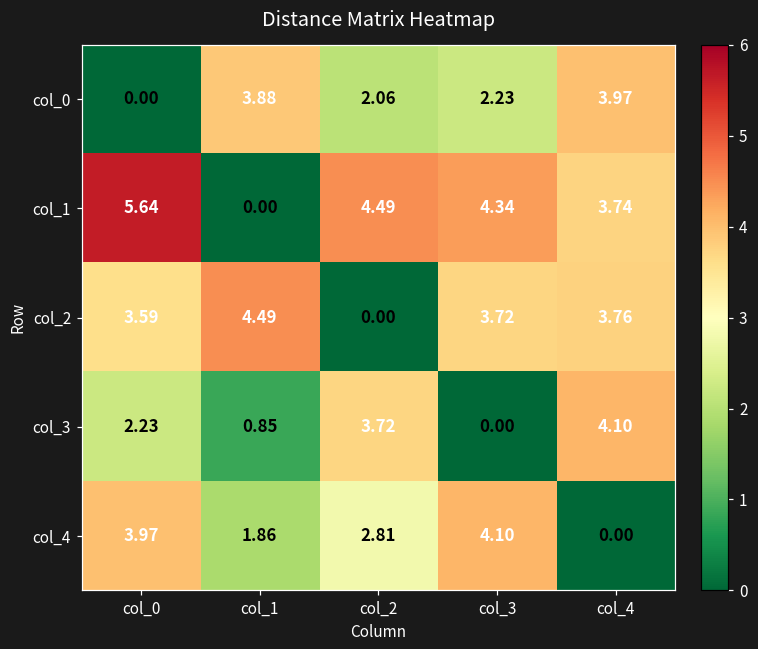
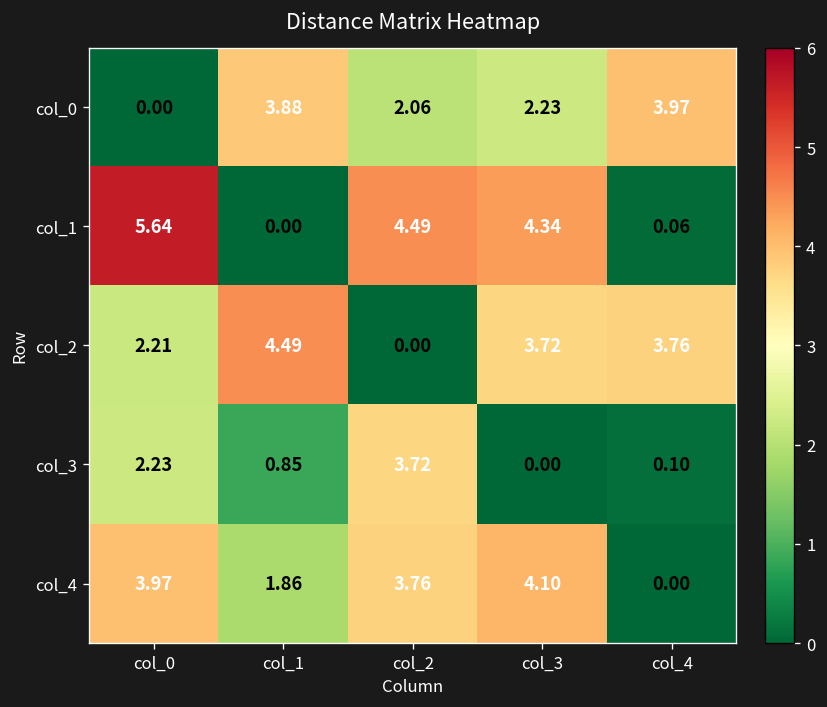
col_1, col_4: 3.74 -> 0.06
col_2, col_0: 3.59 -> 2.21
col_3, col_4: 4.10 -> 0.10
col_4, col_2: 2.81 -> 3.76
